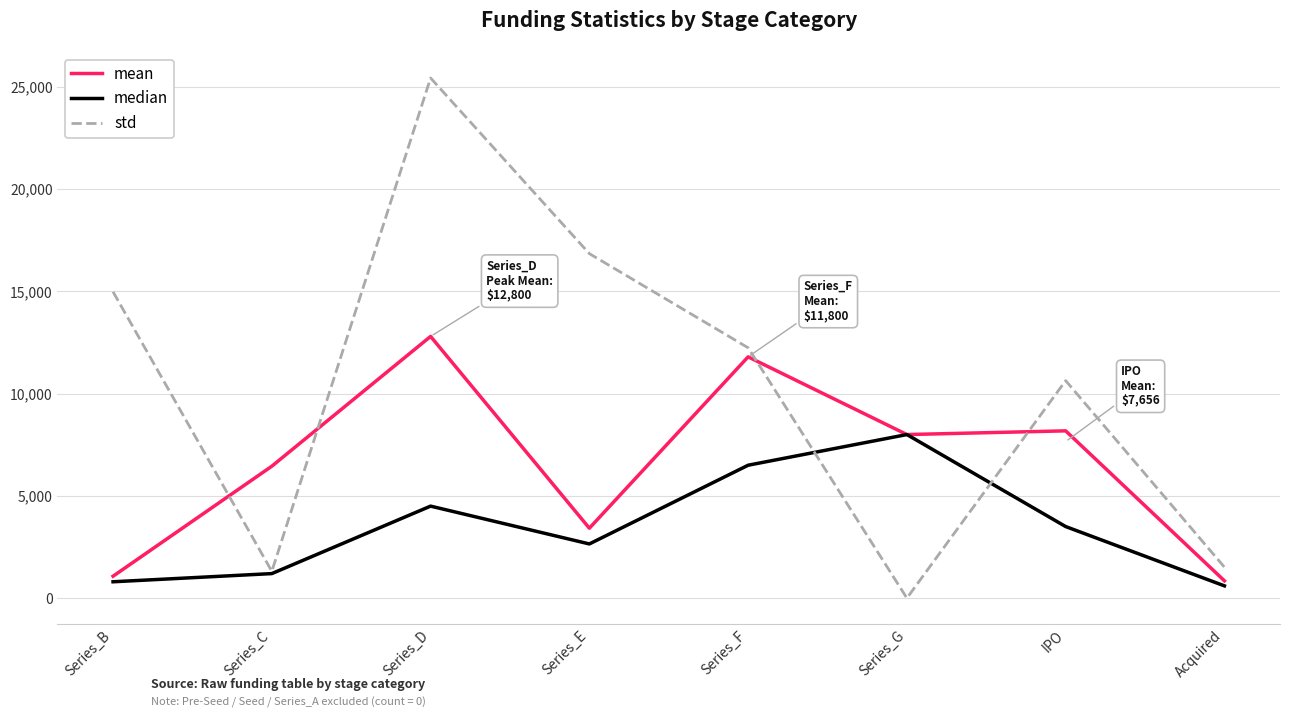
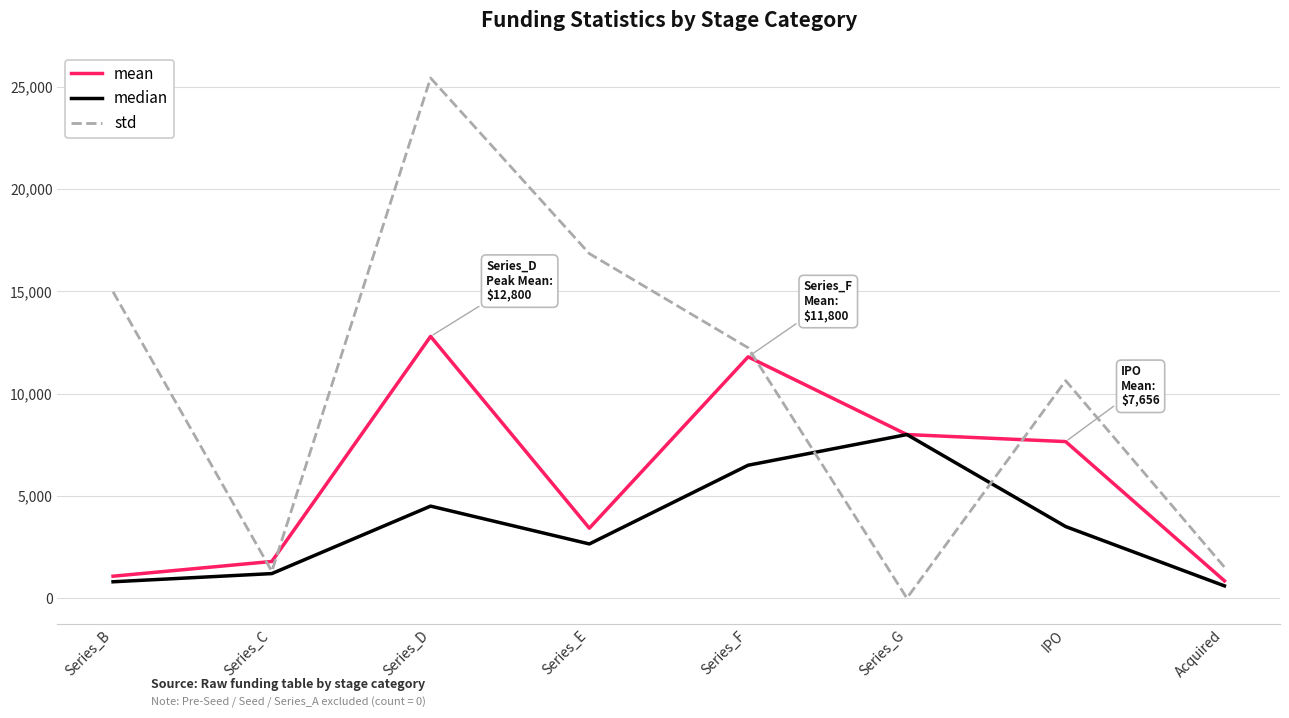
mean, Series_C: 6,500 -> 1,800
mean, IPO: 8,200 -> 7,700
